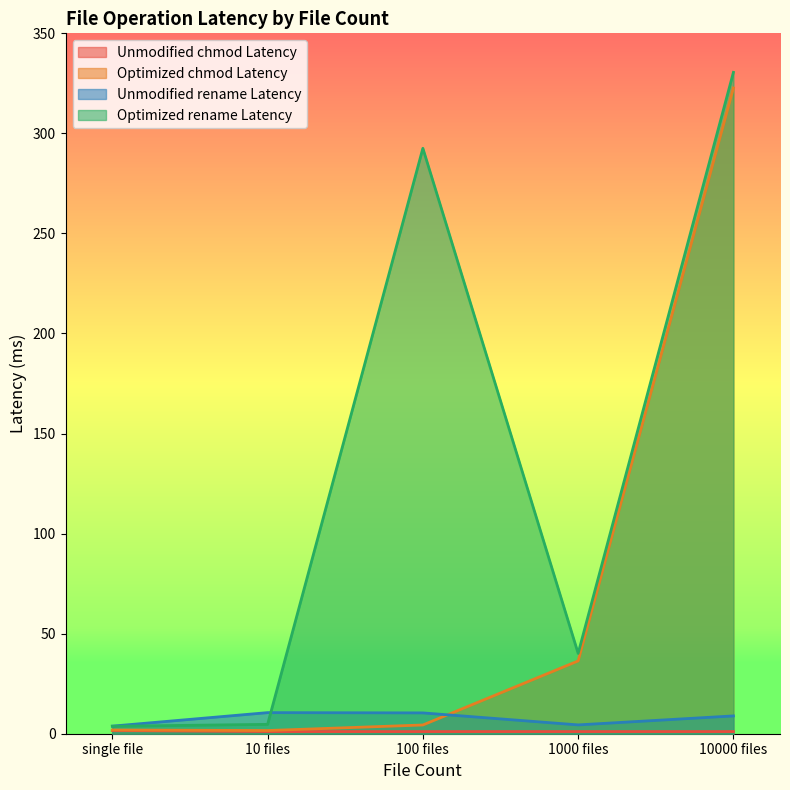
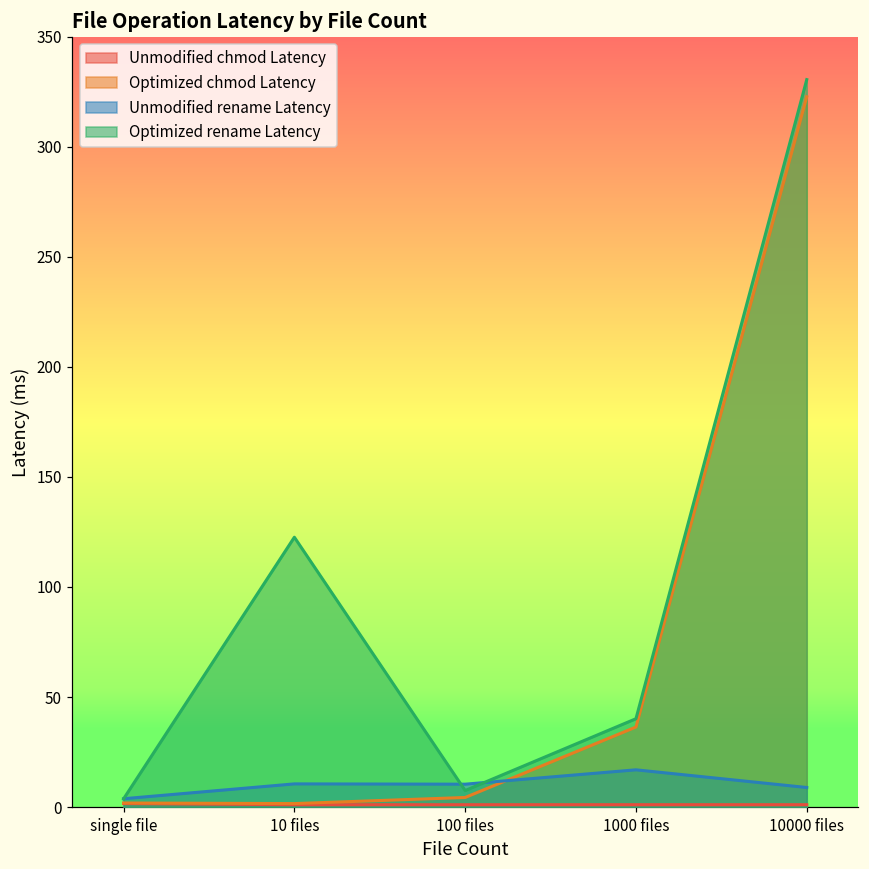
Optimized rename Latency, 10 files: 5 -> 123
Optimized rename Latency, 100 files: 293 -> 8
Unmodified rename Latency, 1000 files: 4 -> 17
